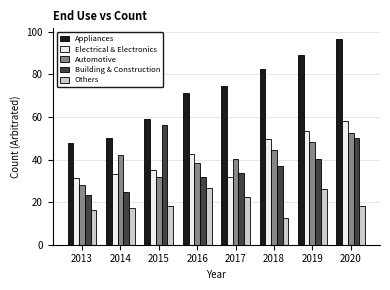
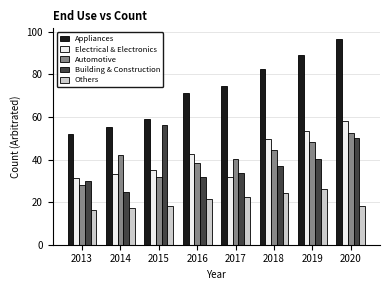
Appliances, 2013: 48 -> 52
Building & Construction, 2013: 23 -> 30
Appliances, 2014: 50 -> 55
Others, 2016: 27 -> 22
Others, 2018: 13 -> 24
